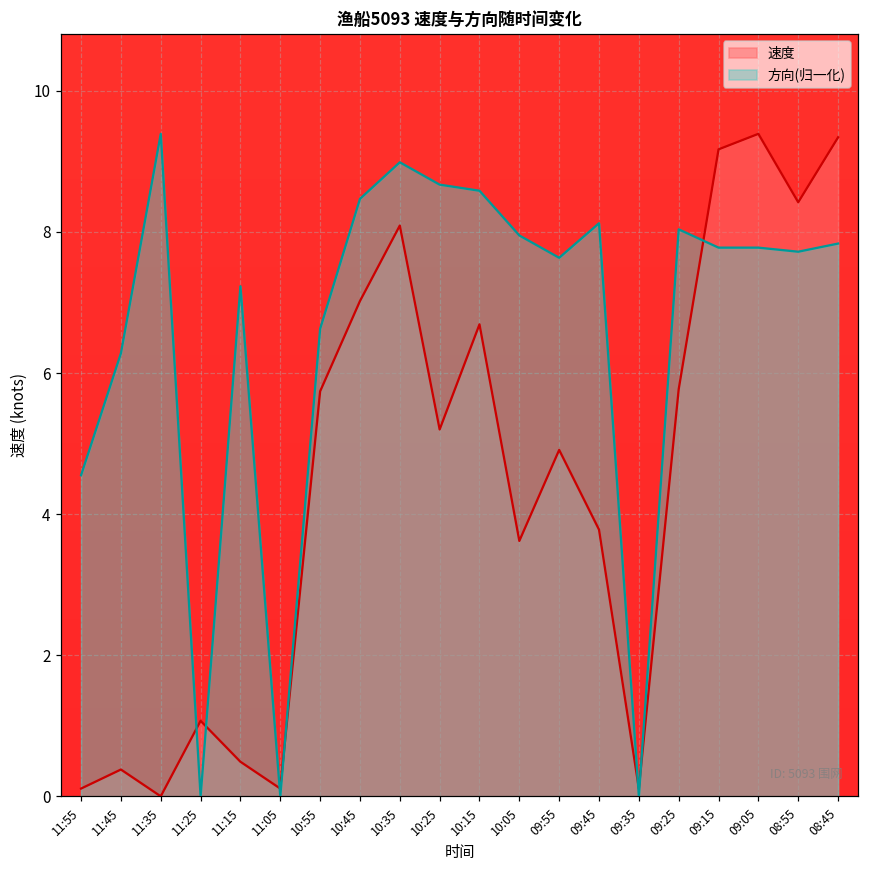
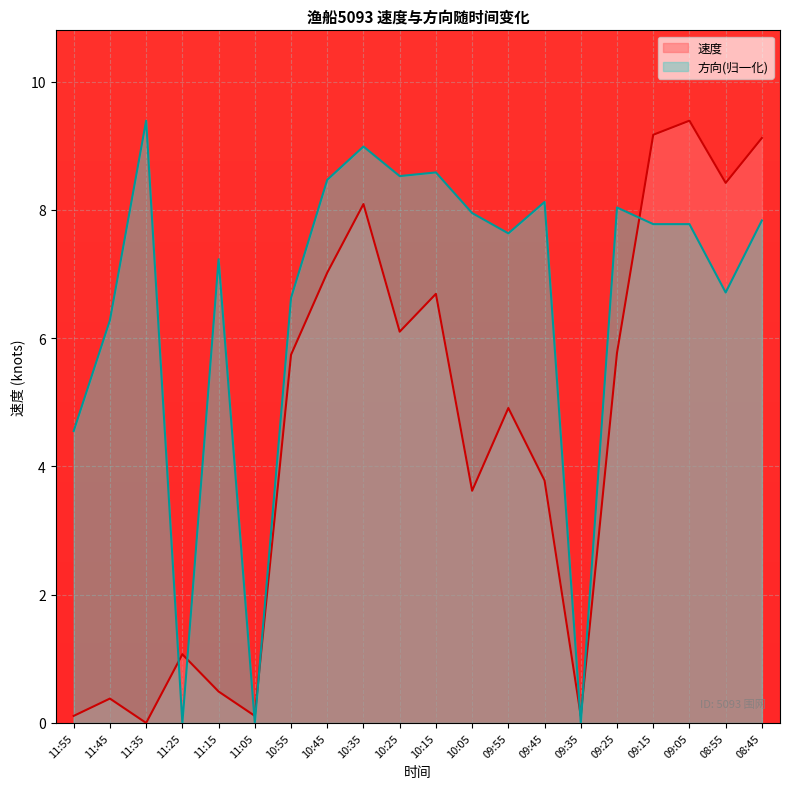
速度, 10:25: 5.2 -> 6.1
方向(归一化), 10:25: 8.7 -> 8.5
方向(归一化), 08:55: 7.7 -> 6.7
速度, 08:45: 9.3 -> 9.1
